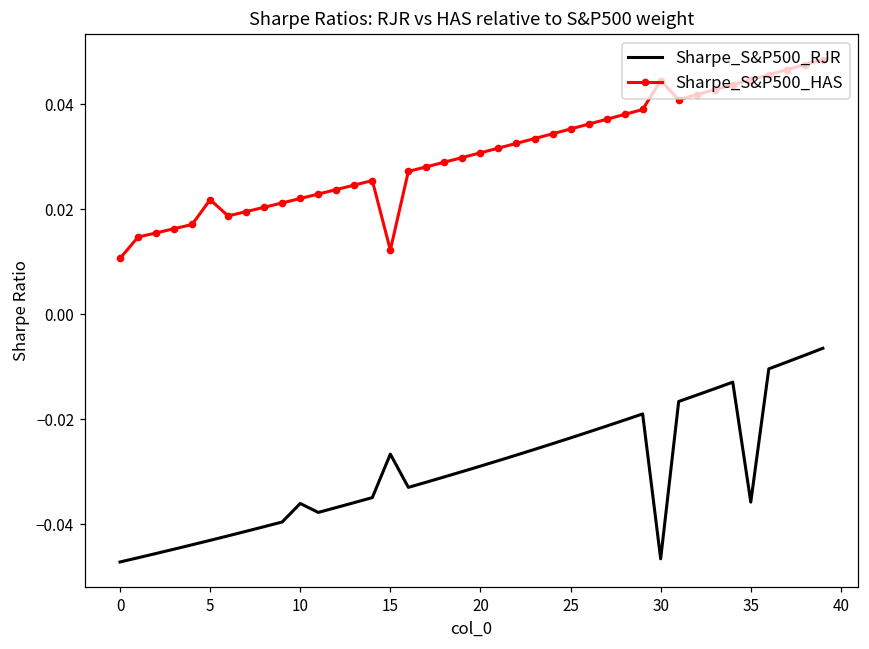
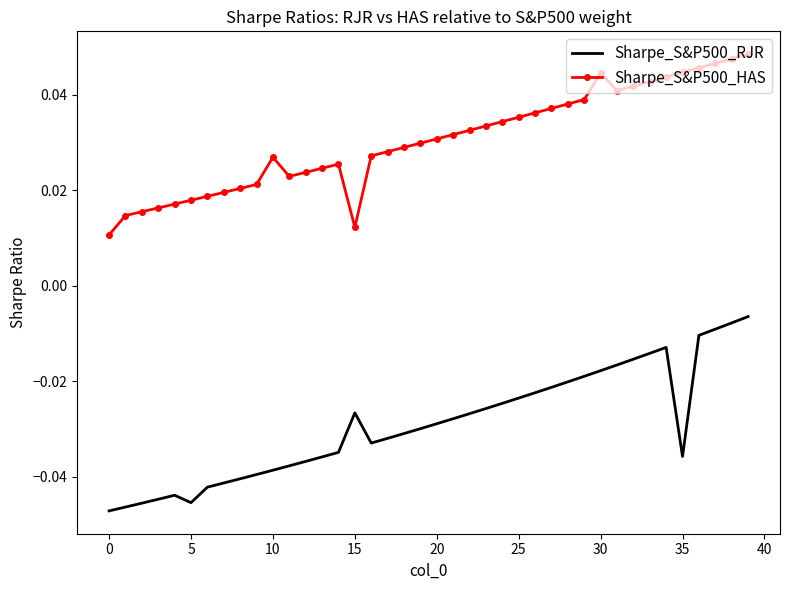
Sharpe_S&P500_RJR, 5: -0.043 -> -0.045
Sharpe_S&P500_HAS, 5: 0.022 -> 0.018
Sharpe_S&P500_RJR, 10: -0.036 -> -0.039
Sharpe_S&P500_HAS, 10: 0.022 -> 0.027
Sharpe_S&P500_RJR, 30: -0.047 -> -0.018
